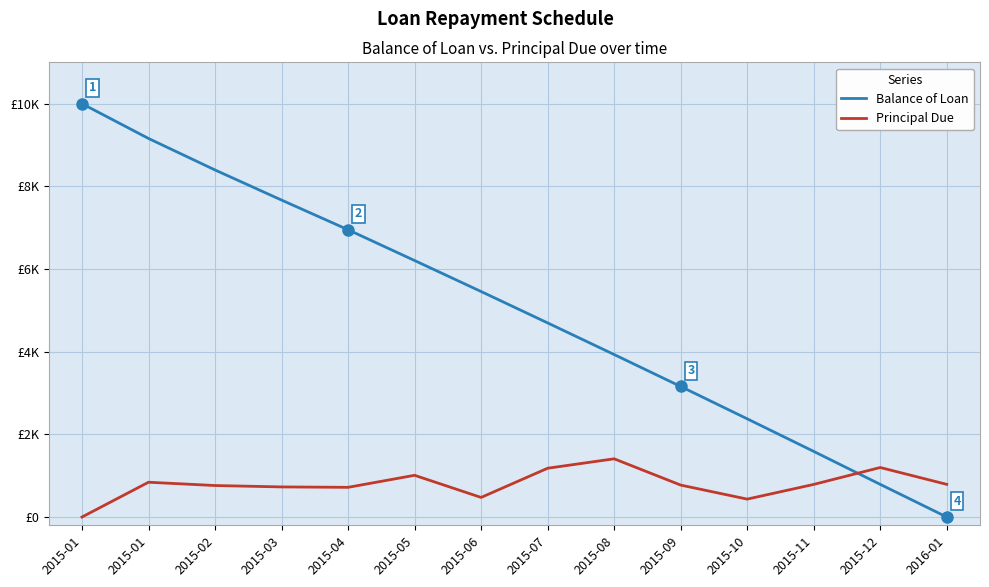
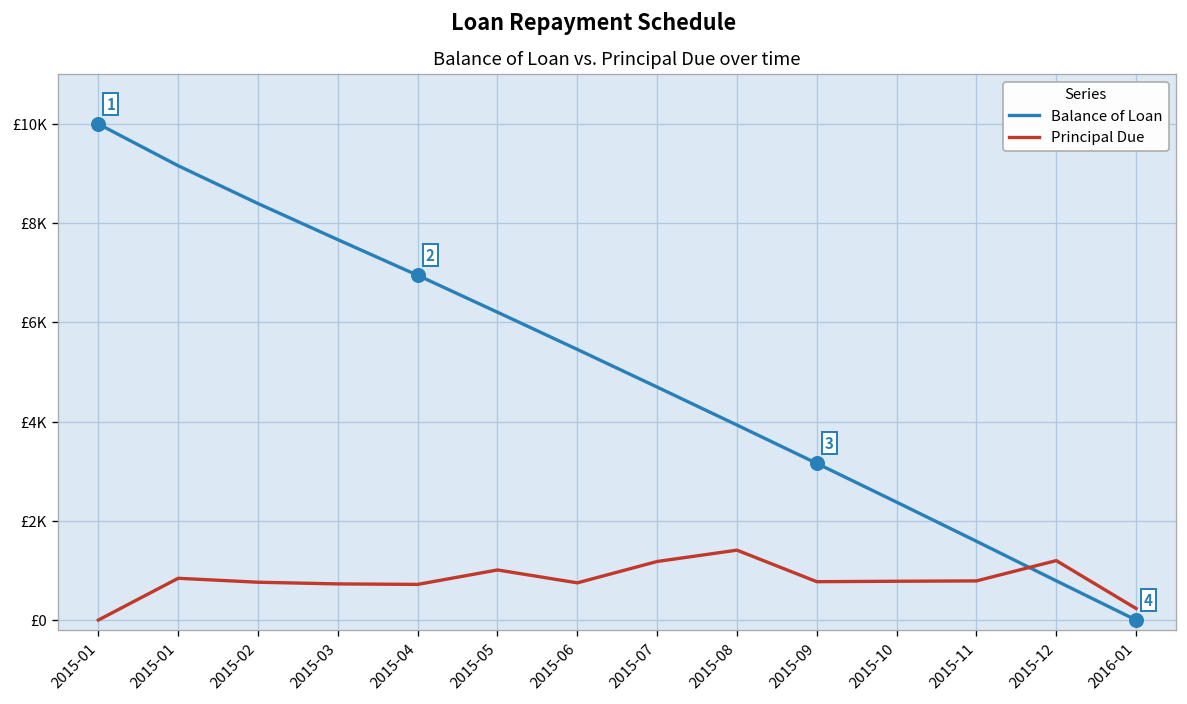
Principal Due, 2015-06: £500 -> £700
Principal Due, 2015-10: £400 -> £800
Principal Due, 2016-01: £800 -> £200
